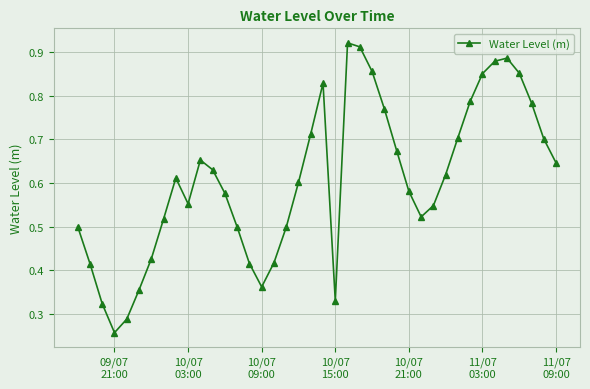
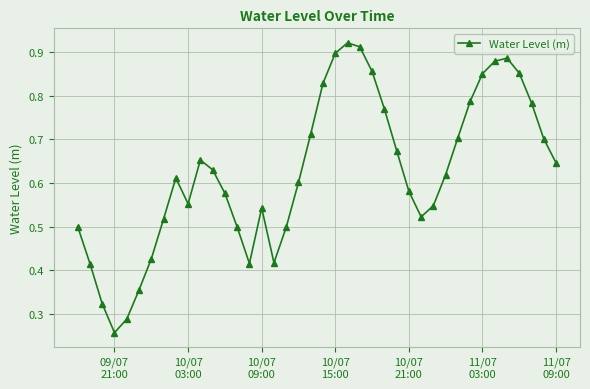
10/07 09:00: 0.36 -> 0.54
10/07 15:00: 0.33 -> 0.90
